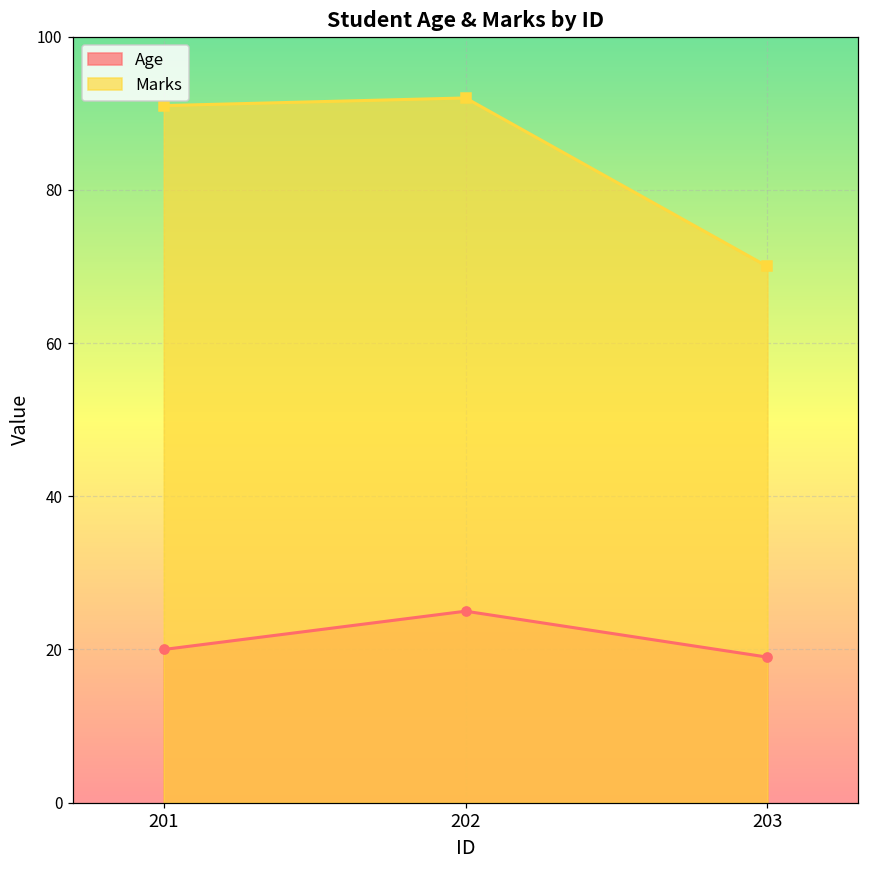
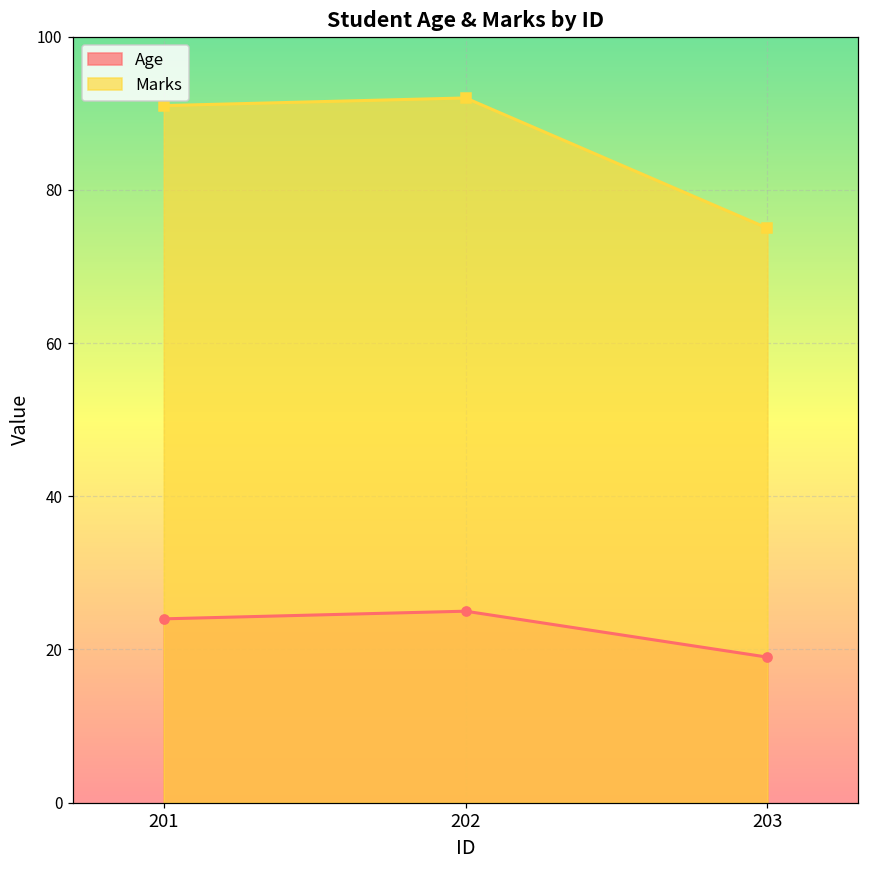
Age, 201: 20 -> 24
Marks, 203: 70 -> 75
